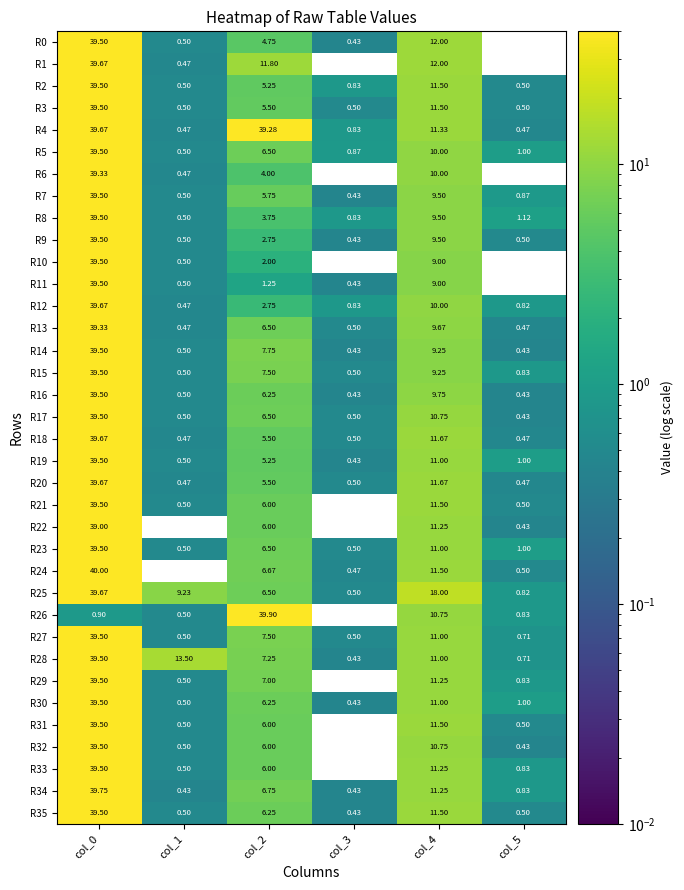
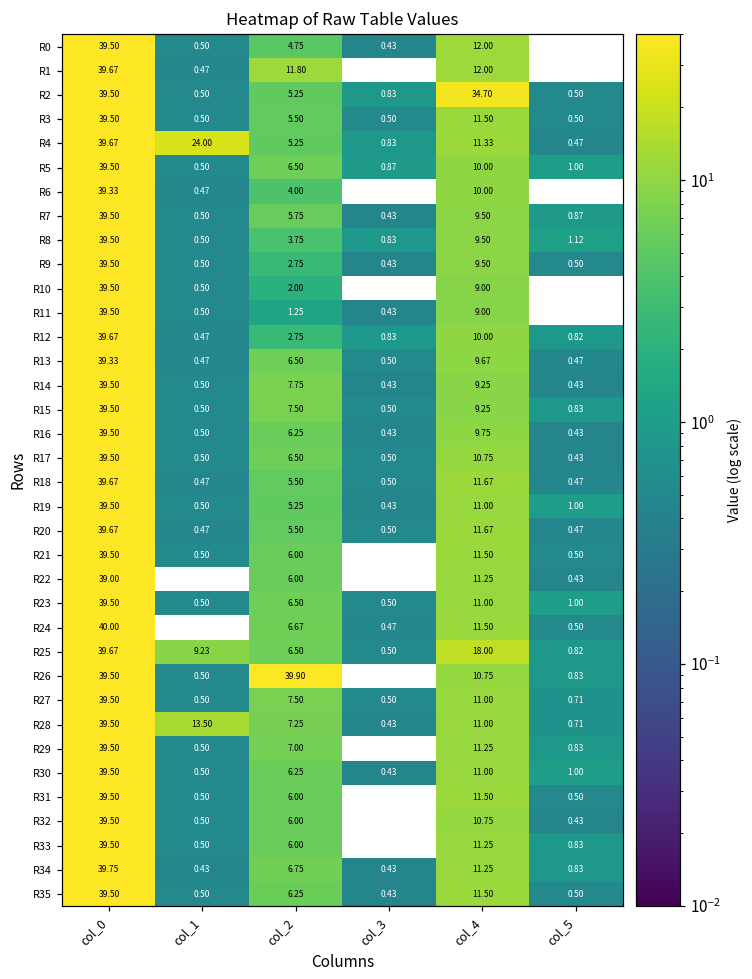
R2, col_4: 11.50 -> 34.70
R4, col_1: 0.47 -> 24.00
R4, col_2: 39.28 -> 5.25
R26, col_0: 0.90 -> 39.50
